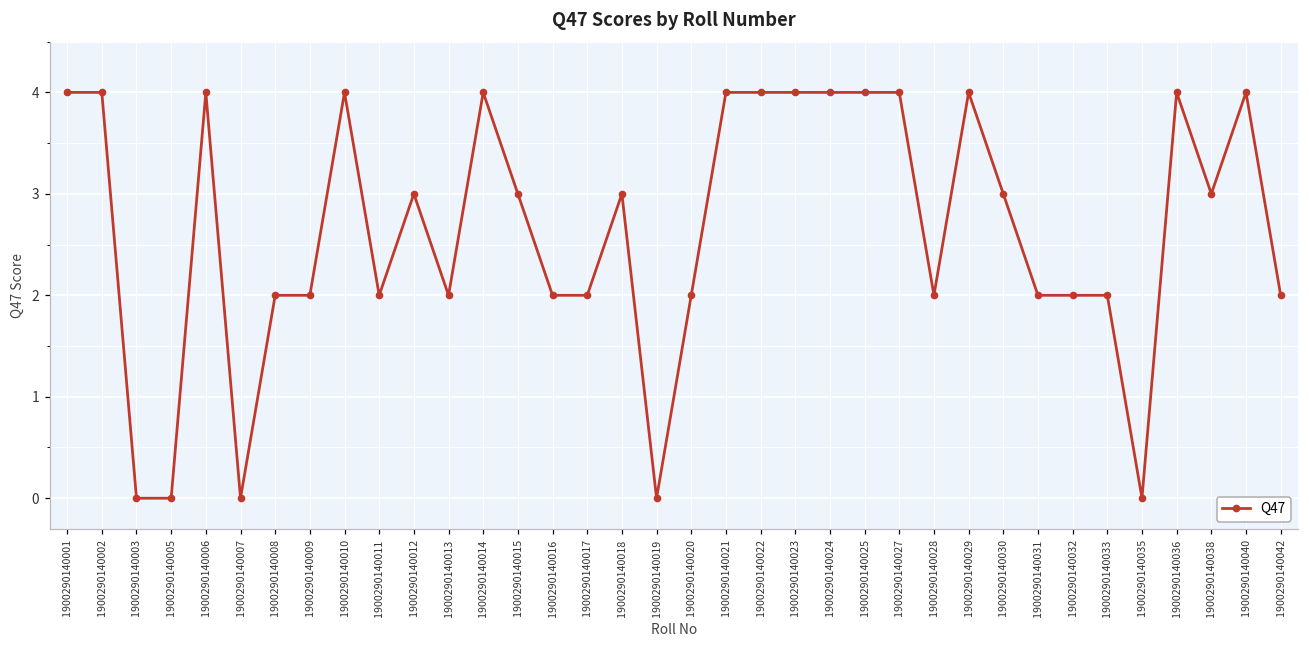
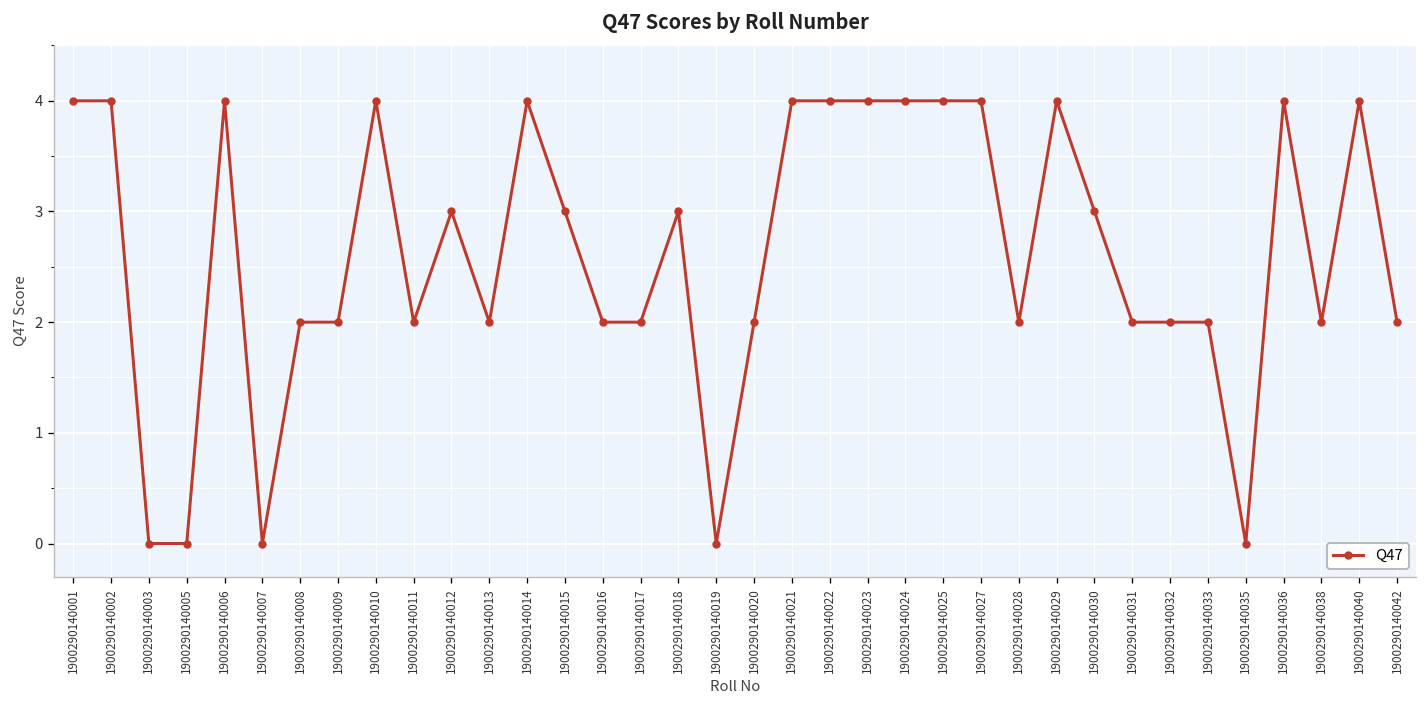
1900290140038: 3 -> 2
